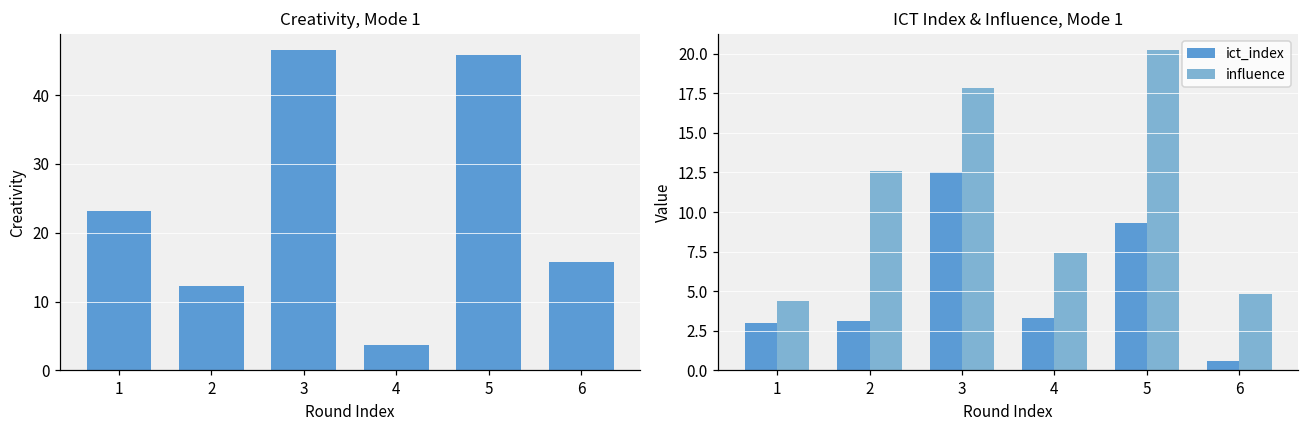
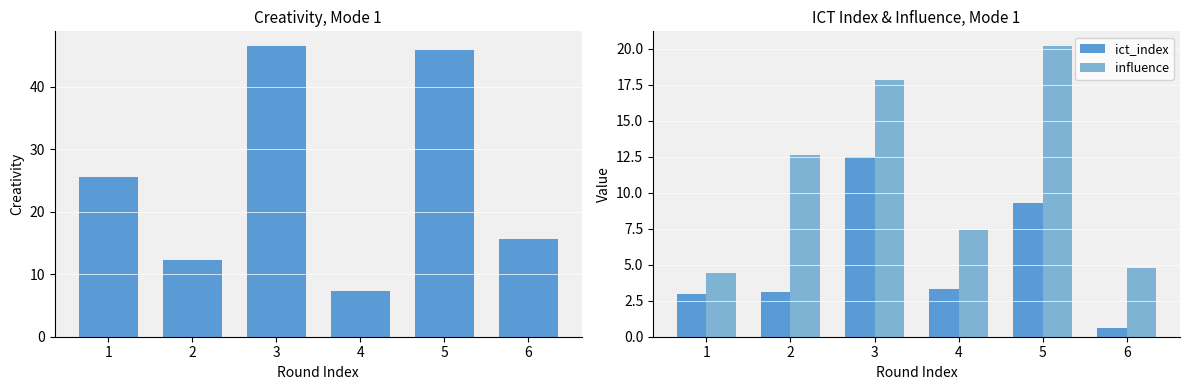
Creativity, Mode 1, 1: 23 -> 26
Creativity, Mode 1, 4: 4 -> 7
